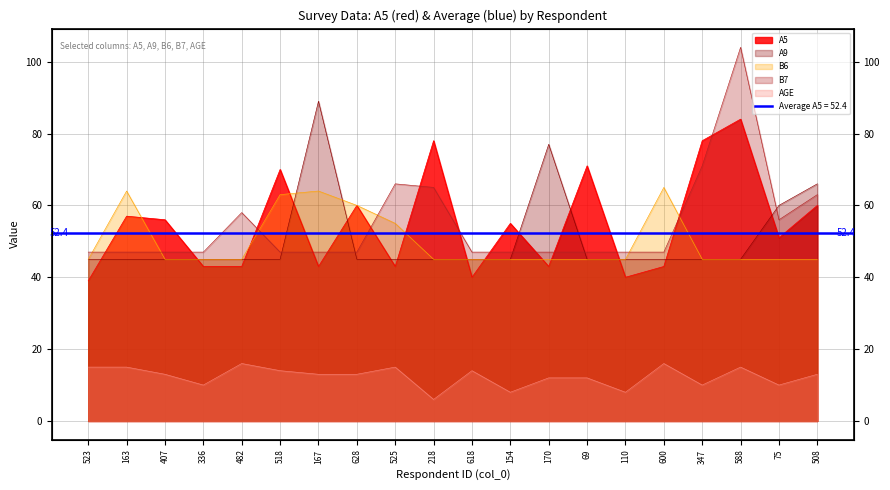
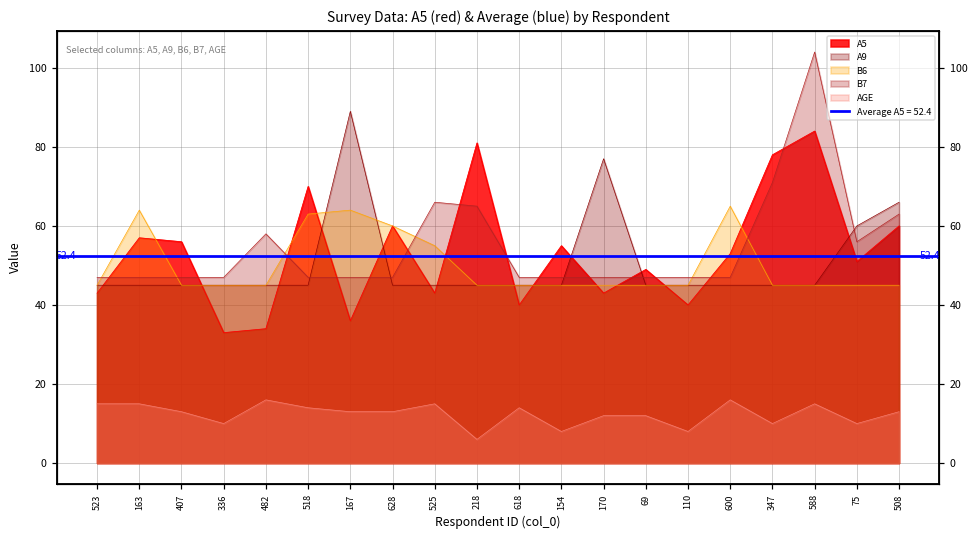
A5, 523: 39 -> 43
A5, 336: 43 -> 33
A5, 482: 43 -> 34
A5, 167: 43 -> 36
A5, 218: 78 -> 81
A5, 69: 71 -> 49
A5, 600: 43 -> 53
